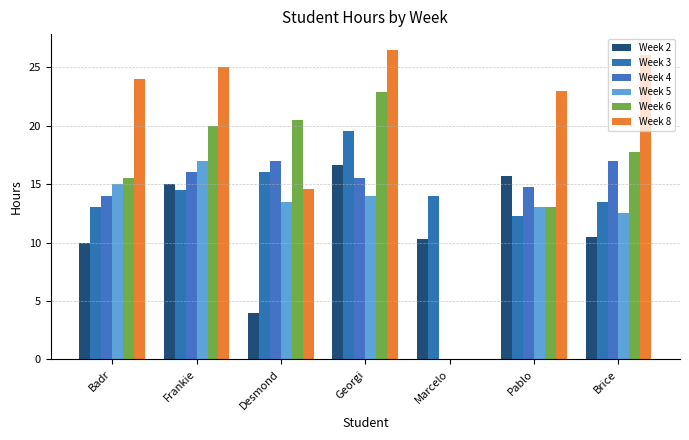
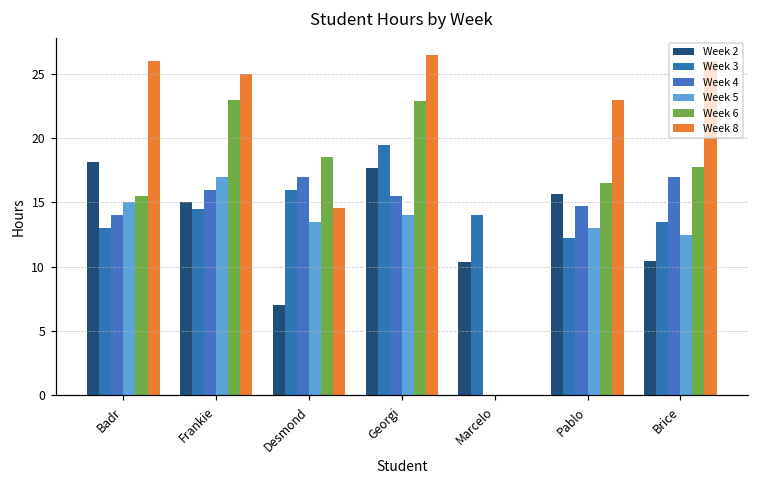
Week 2, Badr: 10.0 -> 18.2
Week 8, Badr: 24 -> 26
Week 6, Frankie: 20 -> 23
Week 2, Desmond: 4 -> 7
Week 6, Desmond: 20.5 -> 18.5
Week 2, Georgi: 16.7 -> 17.7
Week 6, Pablo: 13.0 -> 16.5
